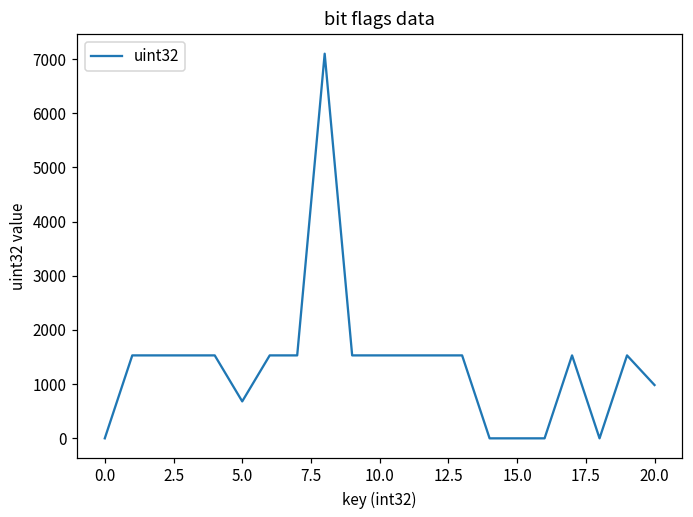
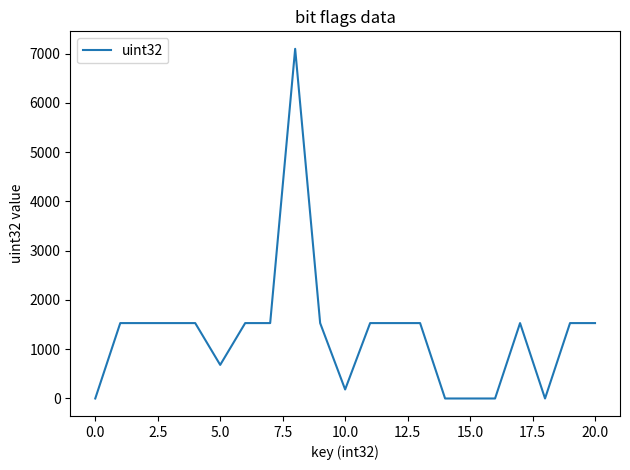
10.0: 1500 -> 200
20.0: 1000 -> 1500
